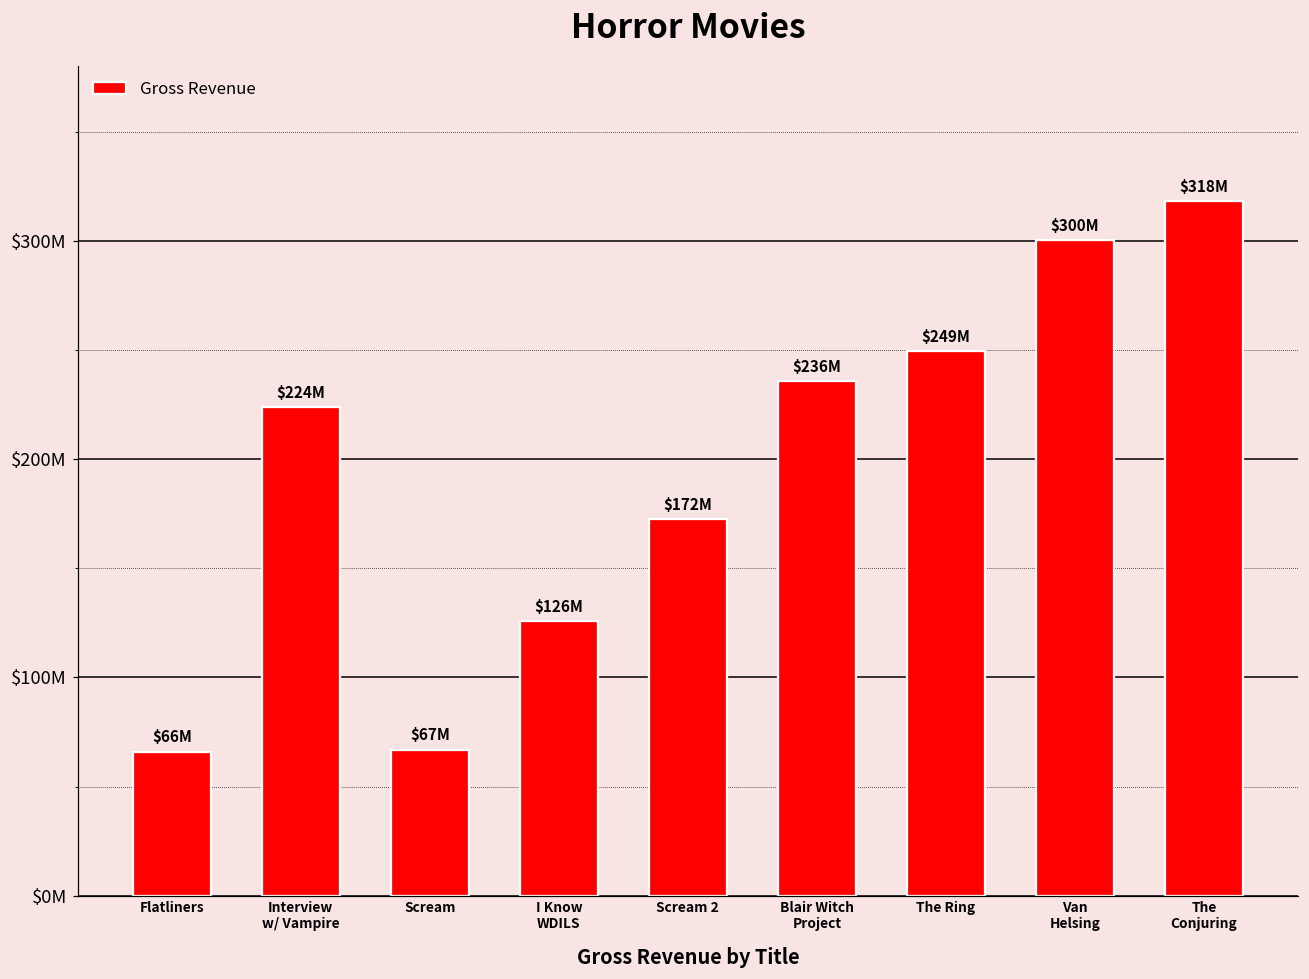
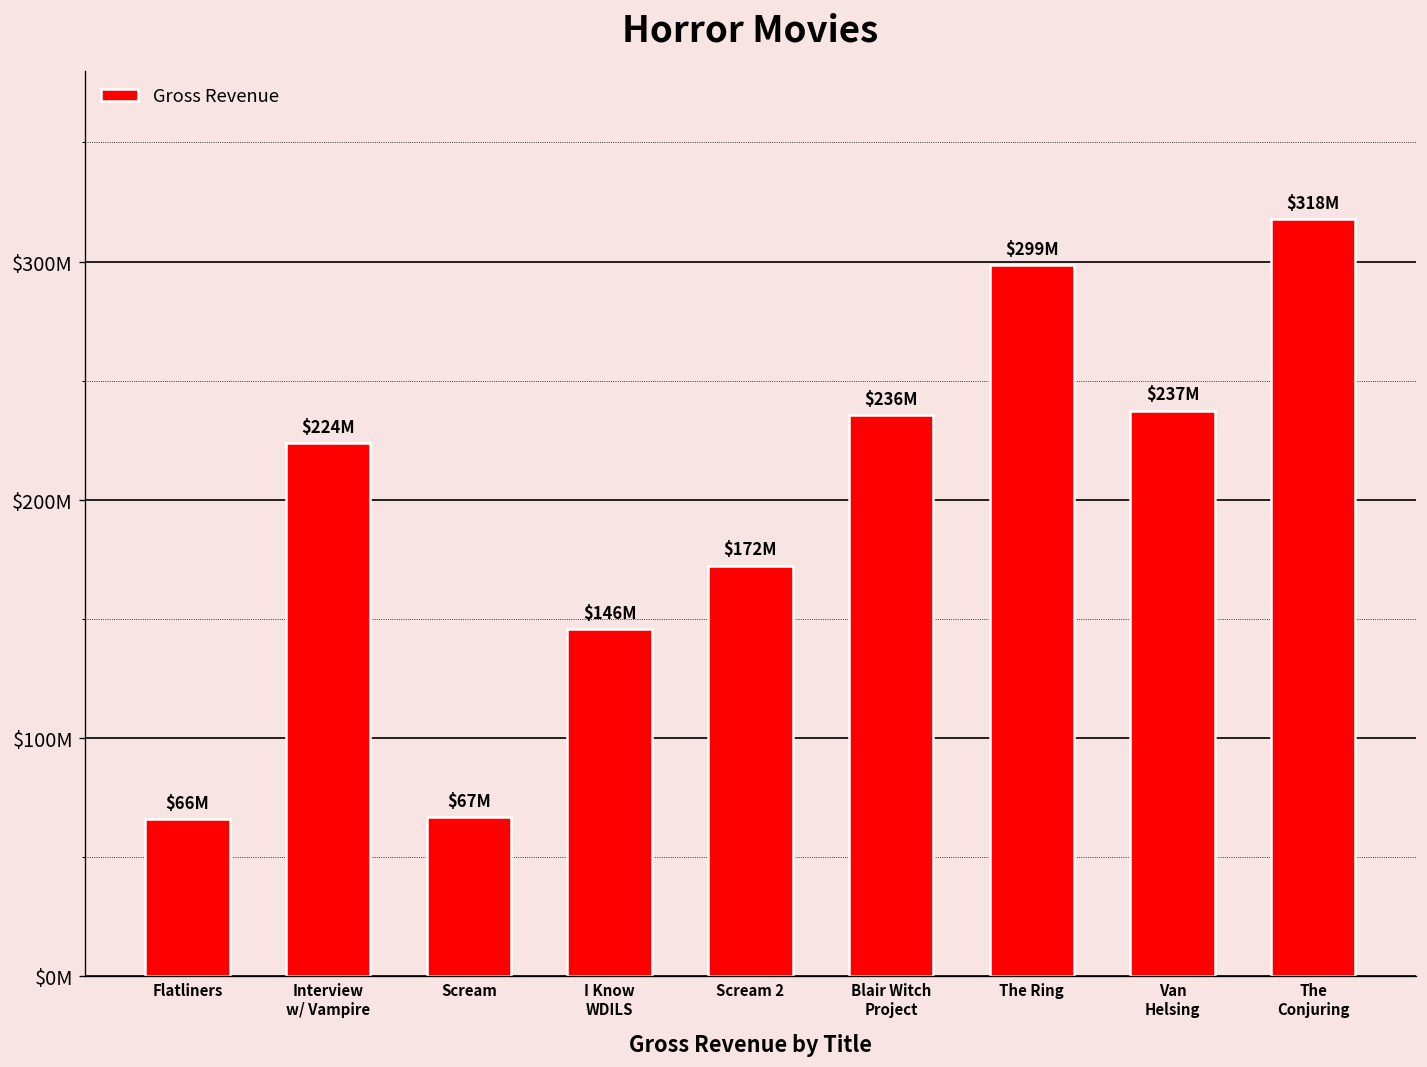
I Know WDILS: $126M -> $146M
The Ring: $249M -> $299M
Van Helsing: $300M -> $237M
